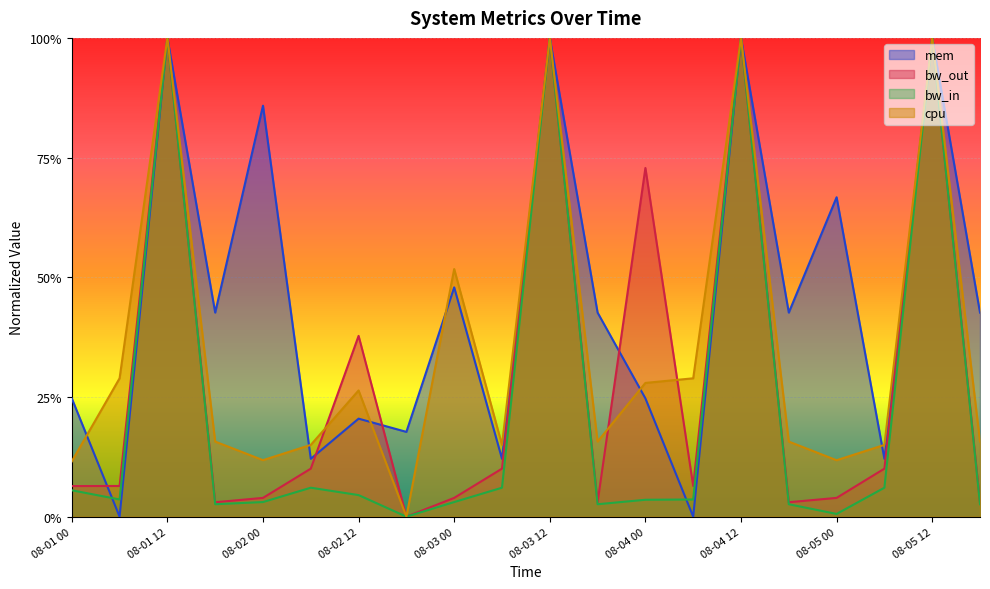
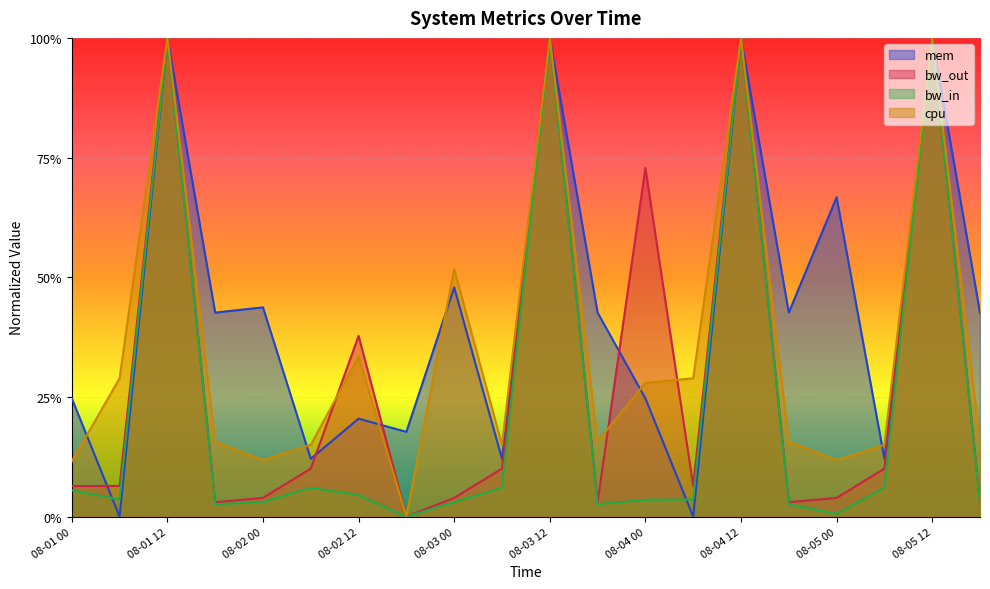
mem, 08-02 00: 86% -> 44%
cpu, 08-02 12: 26% -> 33%
